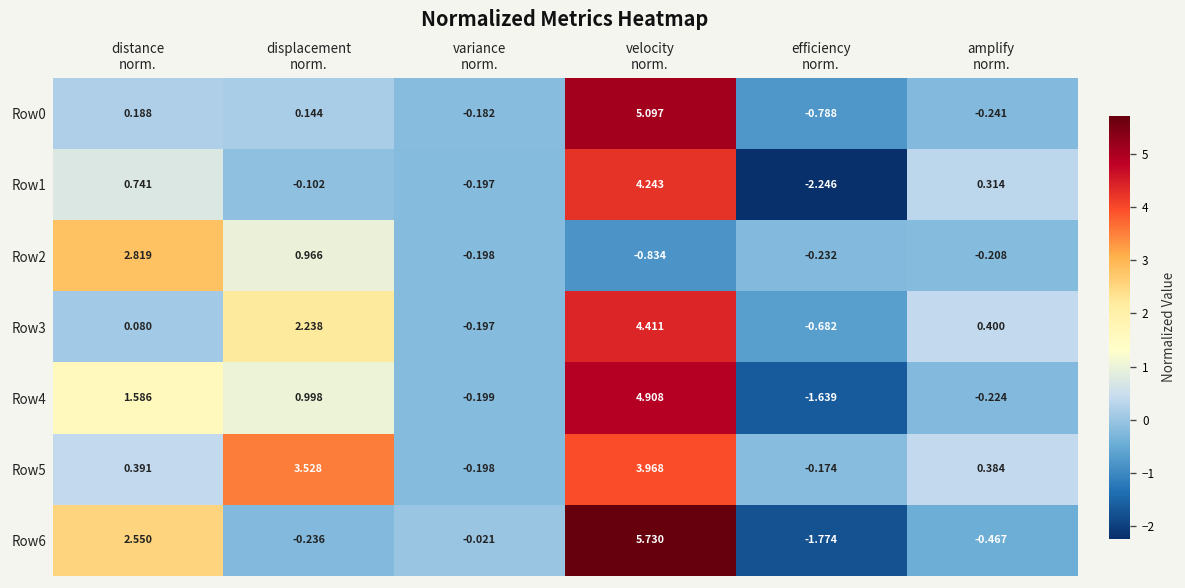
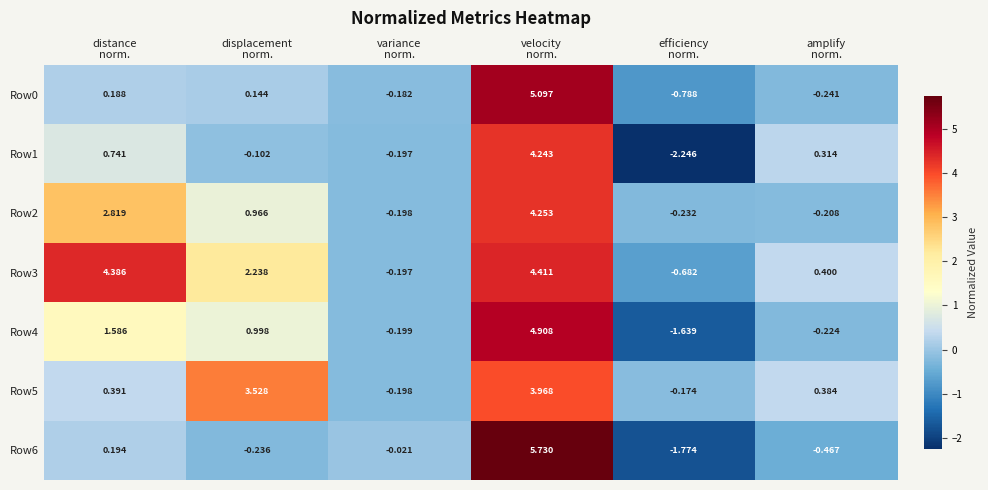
Row2, velocity norm.: -0.834 -> 4.253
Row3, distance norm.: 0.080 -> 4.386
Row6, distance norm.: 2.550 -> 0.194
